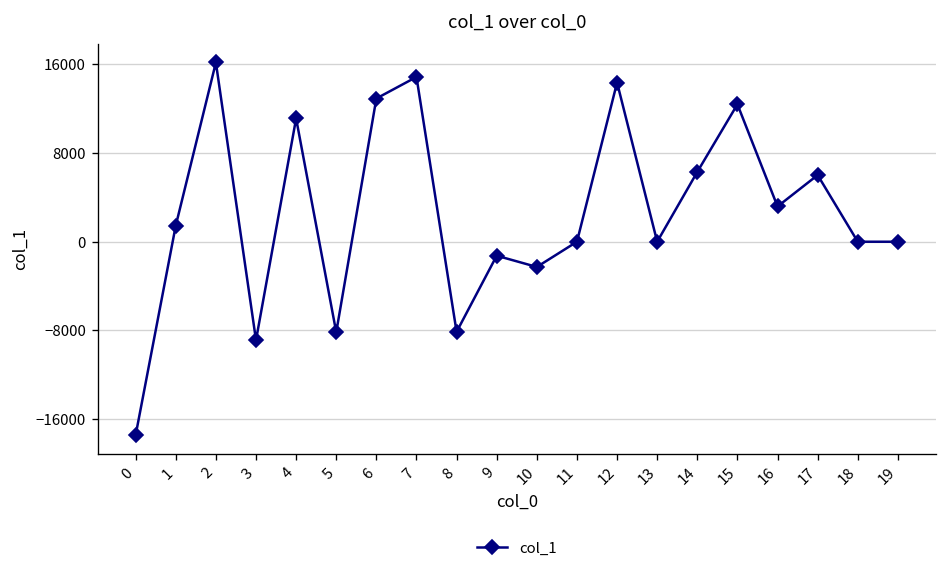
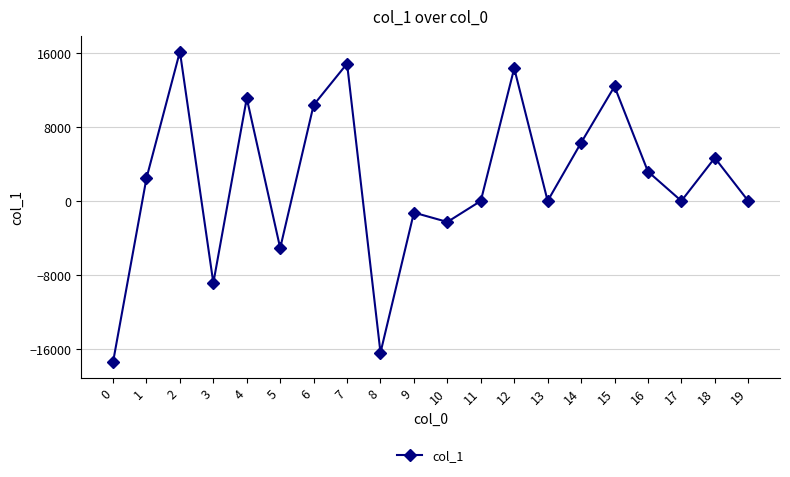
1: 1000 -> 2000
5: -8000 -> -5000
6: 13000 -> 10000
8: -8000 -> -16000
17: 6000 -> 0
18: 0 -> 5000
